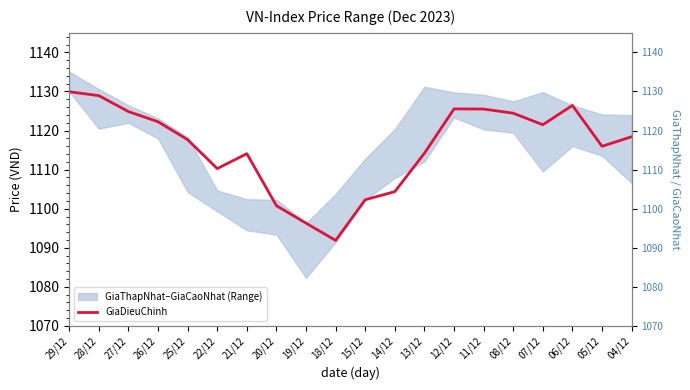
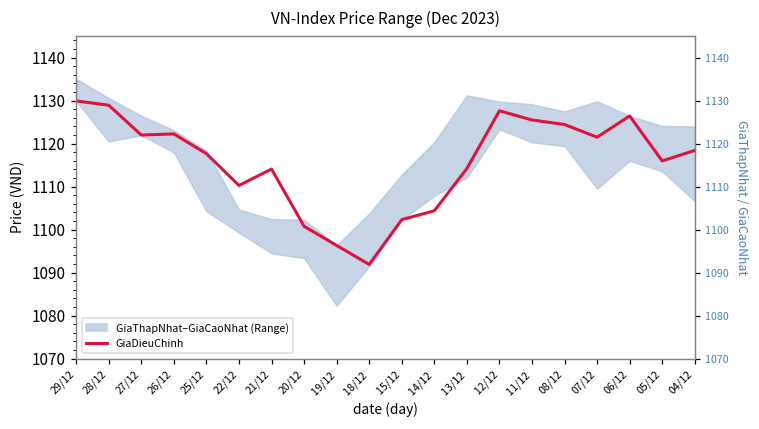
GiaDieuChinh, 27/12: 1125 -> 1122
GiaDieuChinh, 12/12: 1126 -> 1128
